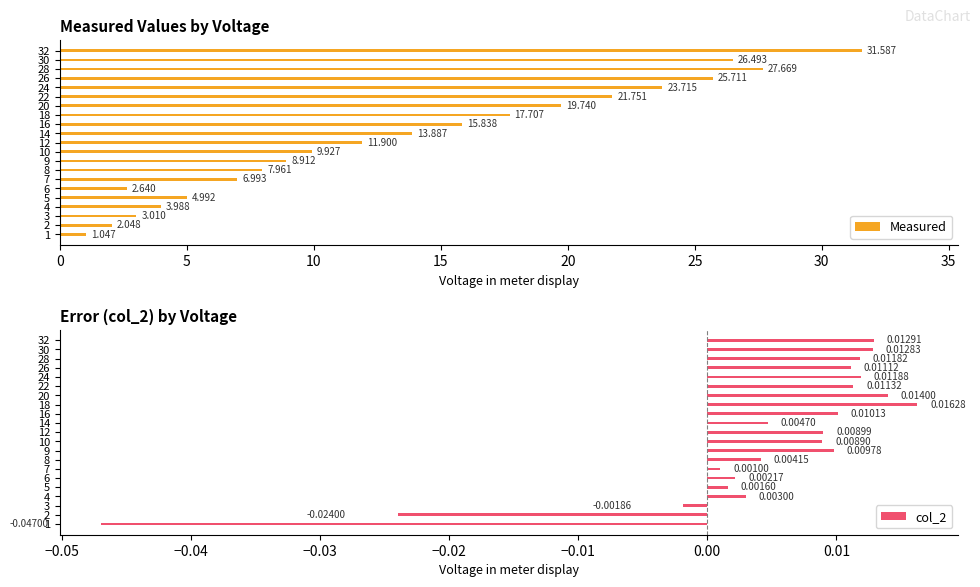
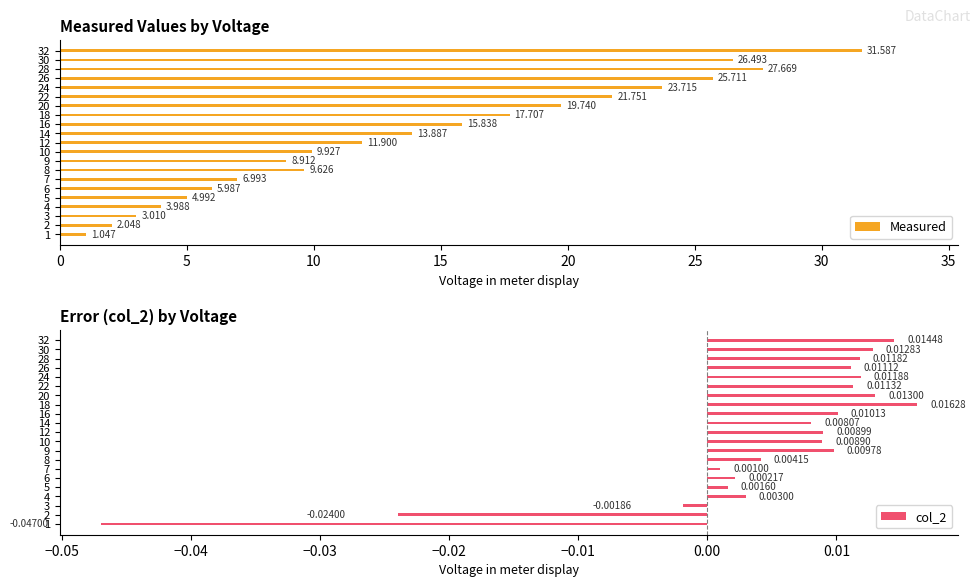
Measured Values by Voltage, 8: 7.961 -> 9.626
Measured Values by Voltage, 6: 2.640 -> 5.987
Error (col_2) by Voltage, 32: 0.01291 -> 0.01448
Error (col_2) by Voltage, 20: 0.01400 -> 0.01300
Error (col_2) by Voltage, 14: 0.00470 -> 0.00807
